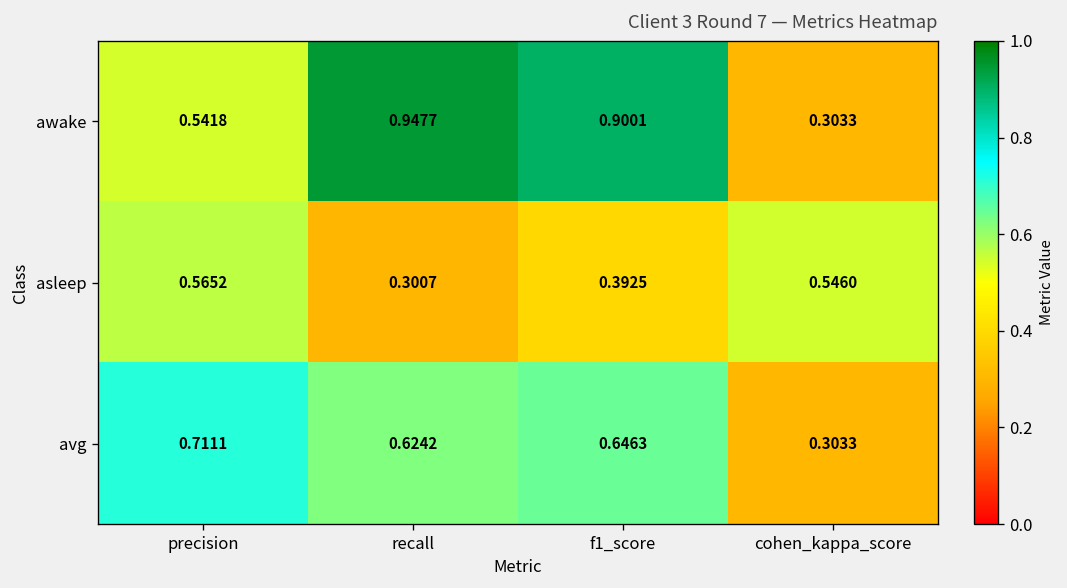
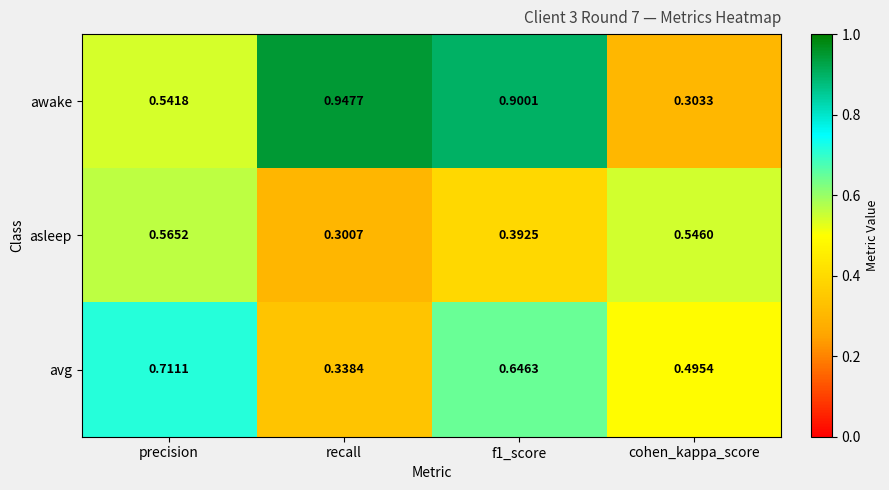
avg, recall: 0.6242 -> 0.3384
avg, cohen_kappa_score: 0.3033 -> 0.4954
